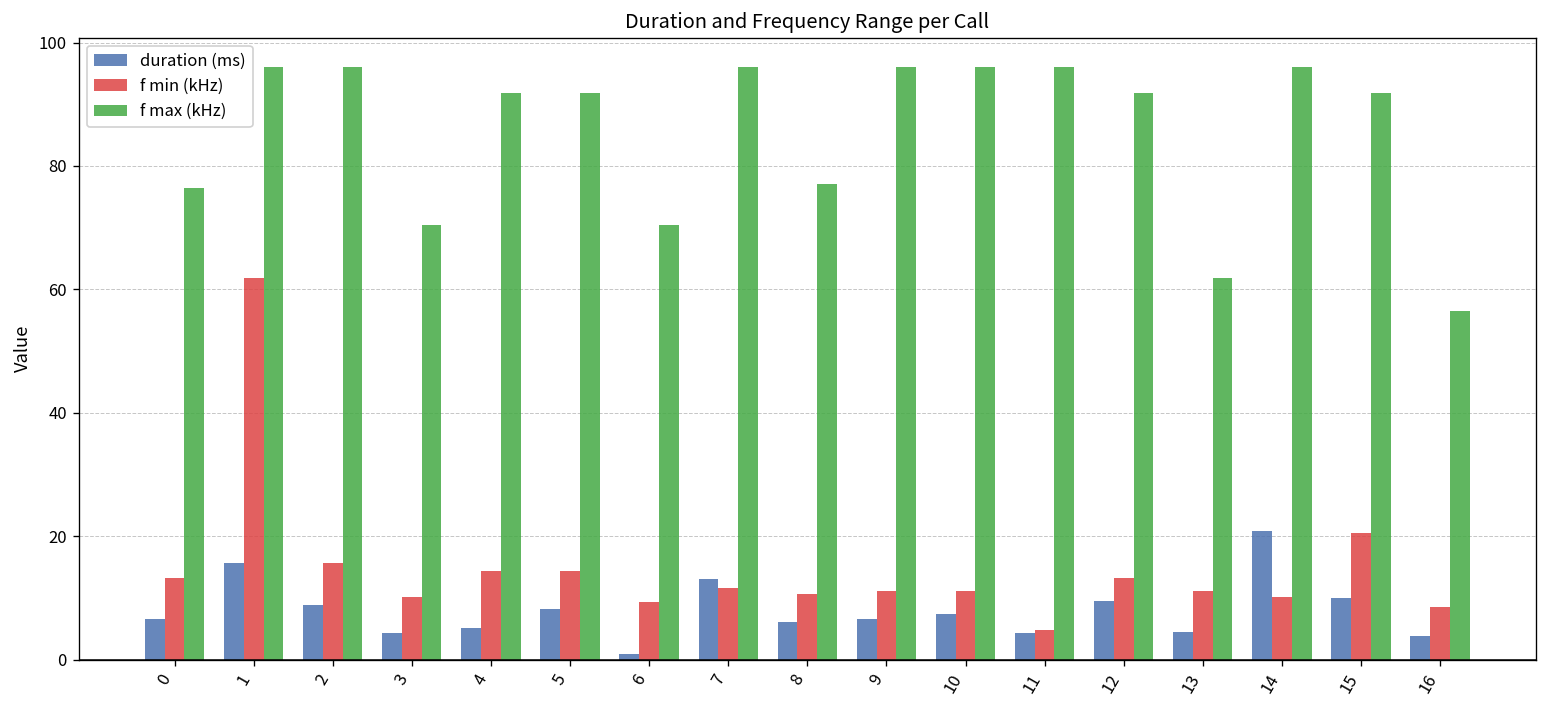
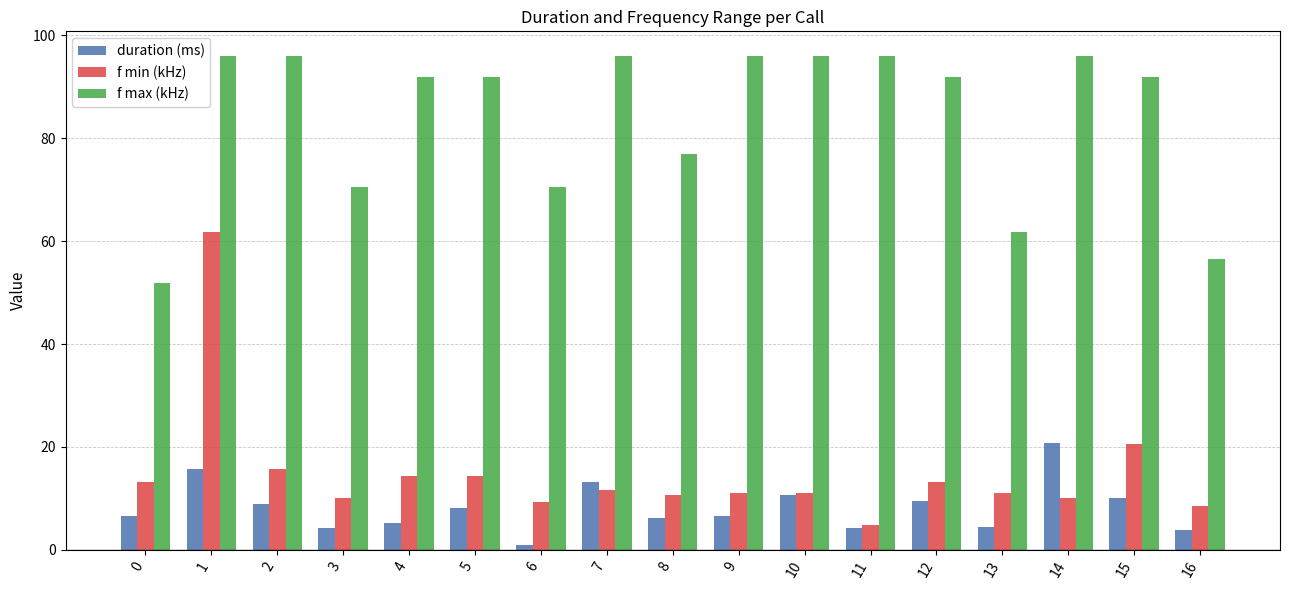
f max (kHz), 0: 76 -> 52
duration (ms), 10: 8 -> 11
